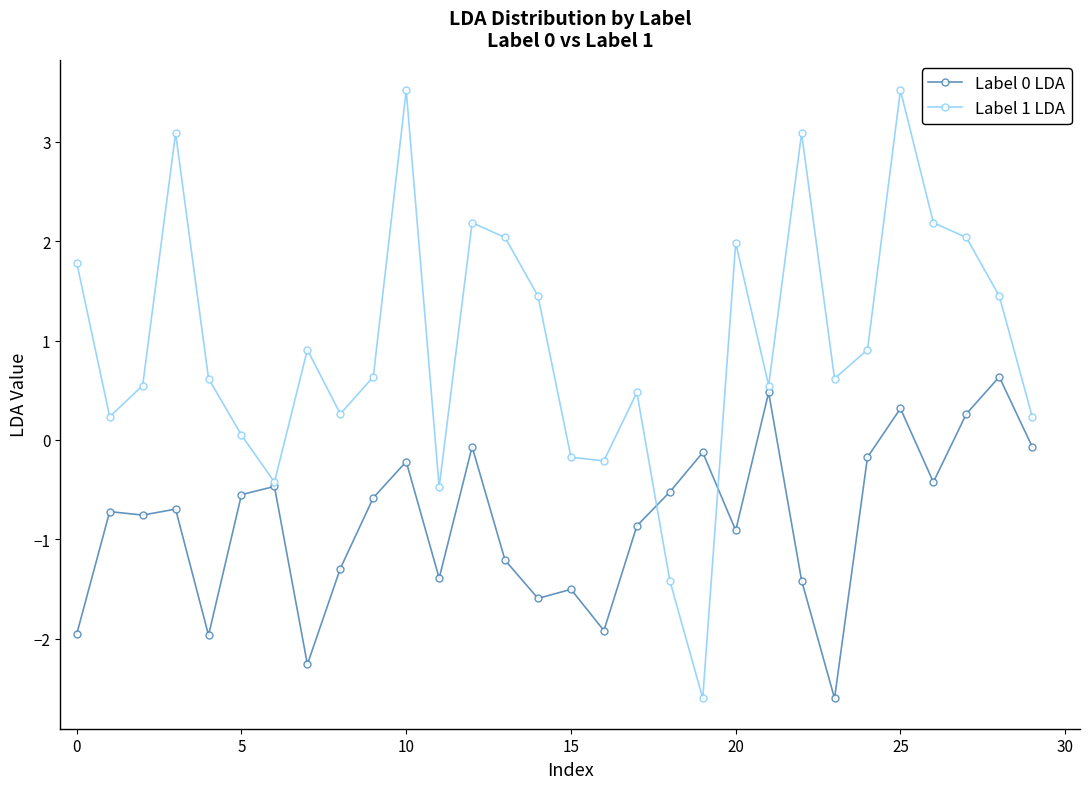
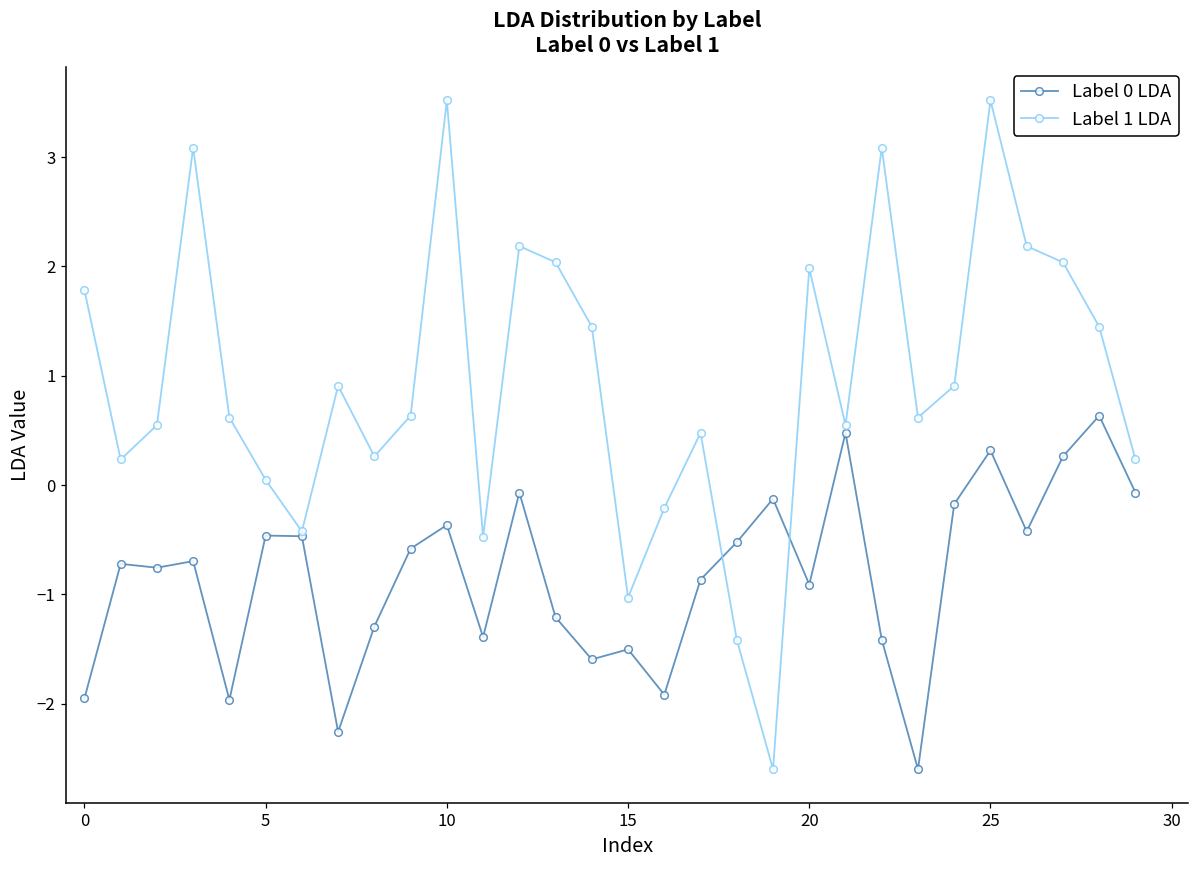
Label 0 LDA, 5: -0.6 -> -0.5
Label 0 LDA, 10: -0.2 -> -0.4
Label 1 LDA, 15: -0.2 -> -1.0
